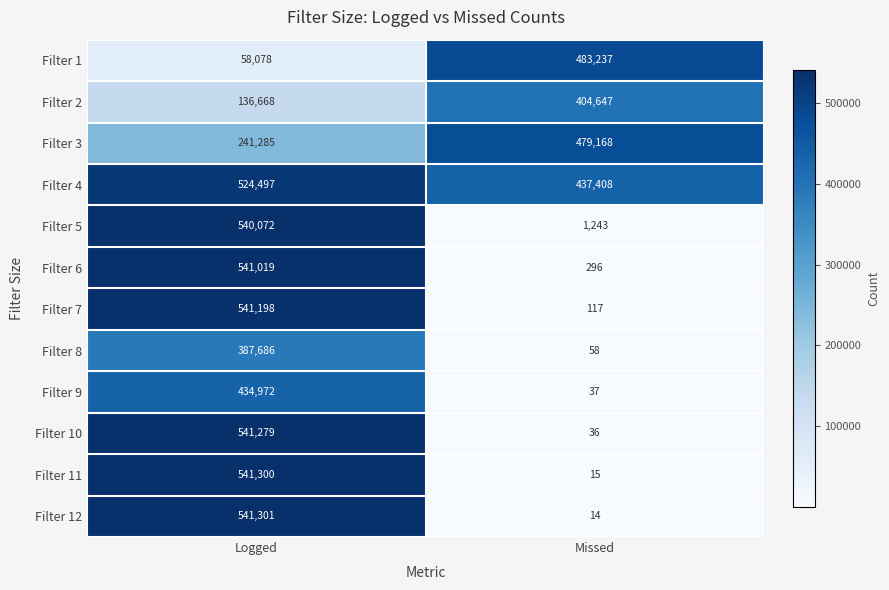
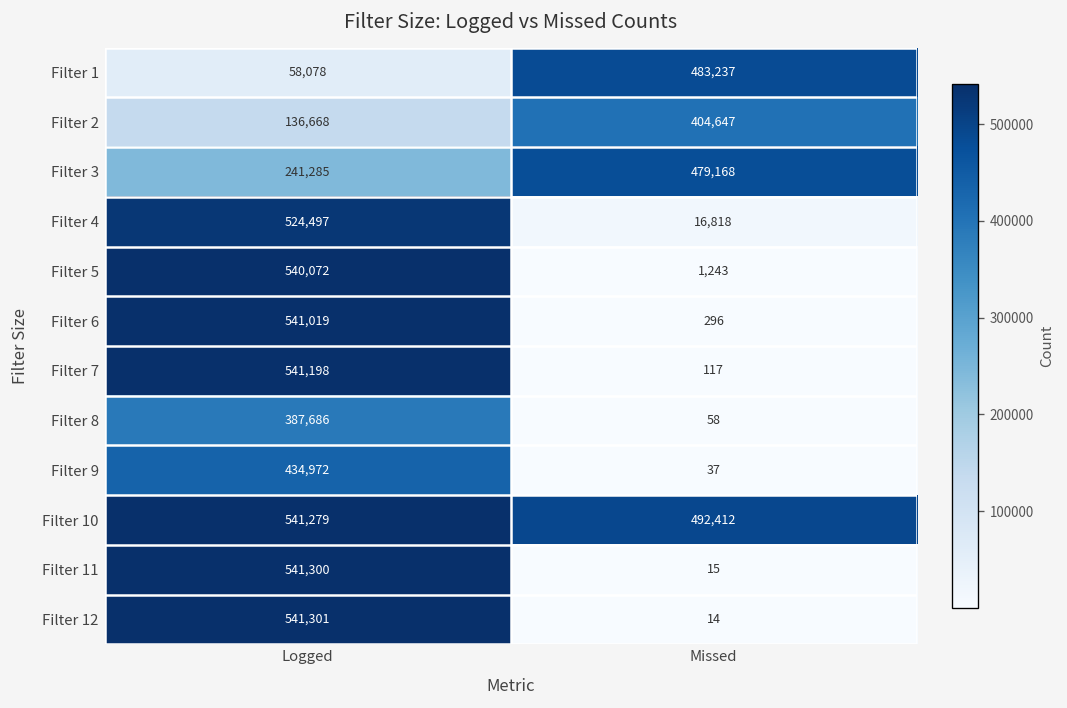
Filter 4, Missed: 437,408 -> 16,818
Filter 10, Missed: 36 -> 492,412
